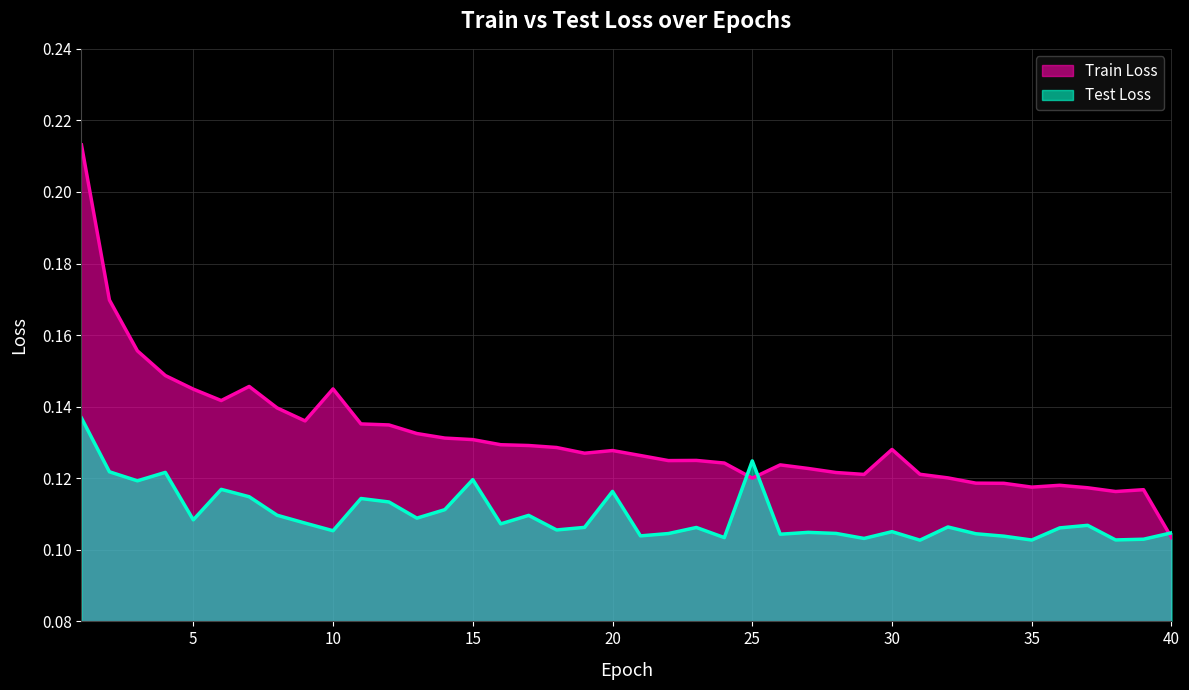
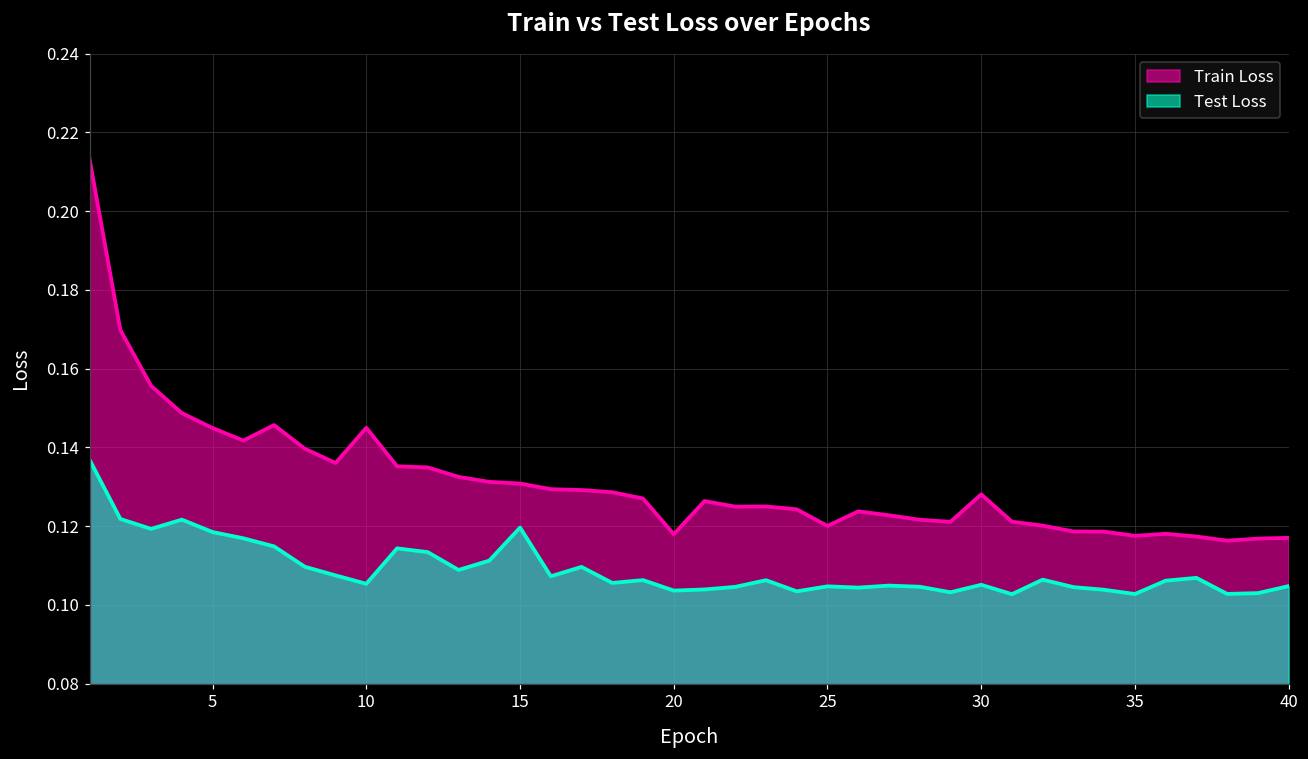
Test Loss, 5: 0.108 -> 0.118
Train Loss, 20: 0.128 -> 0.118
Test Loss, 20: 0.116 -> 0.104
Test Loss, 25: 0.125 -> 0.105
Train Loss, 40: 0.103 -> 0.117
